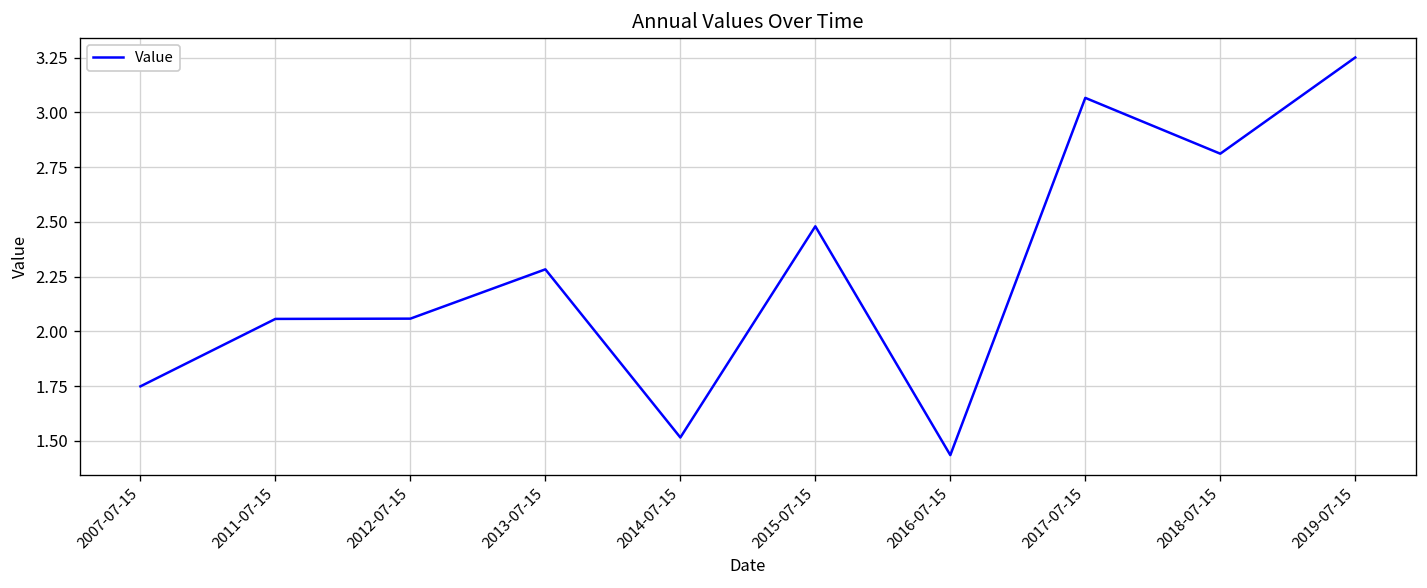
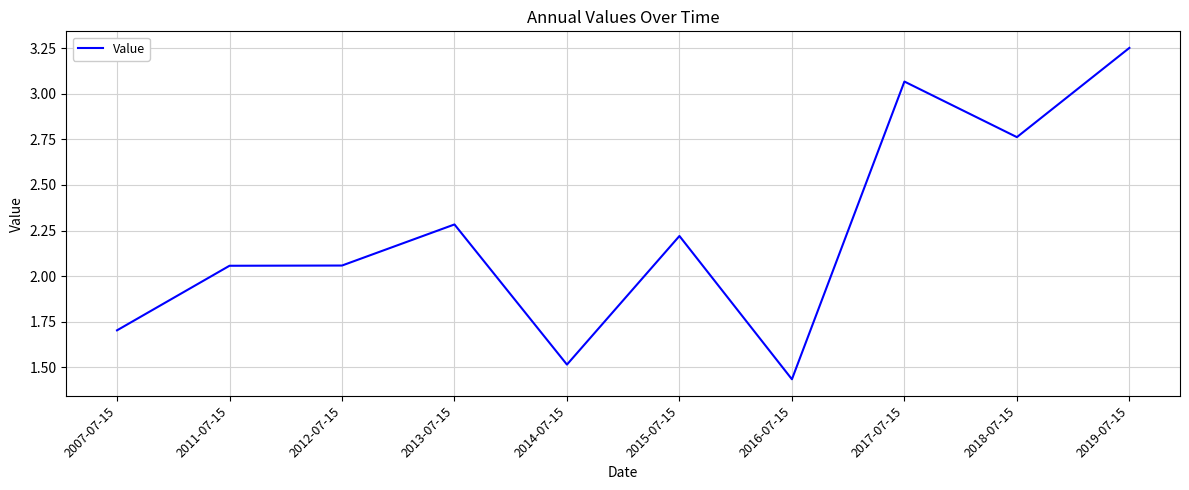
2007-07-15: 1.75 -> 1.70
2015-07-15: 2.48 -> 2.22
2018-07-15: 2.81 -> 2.76
